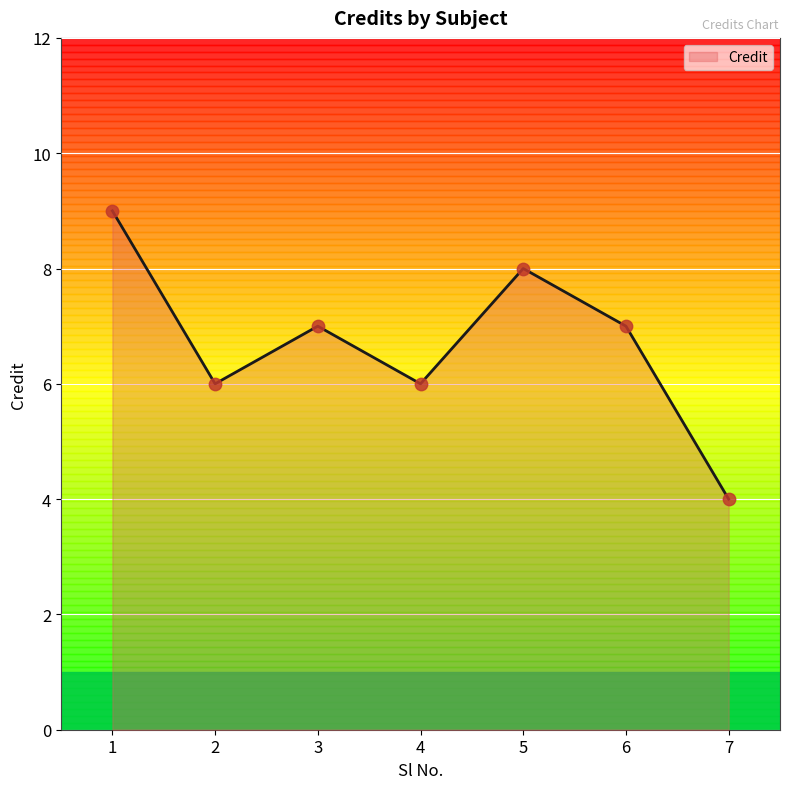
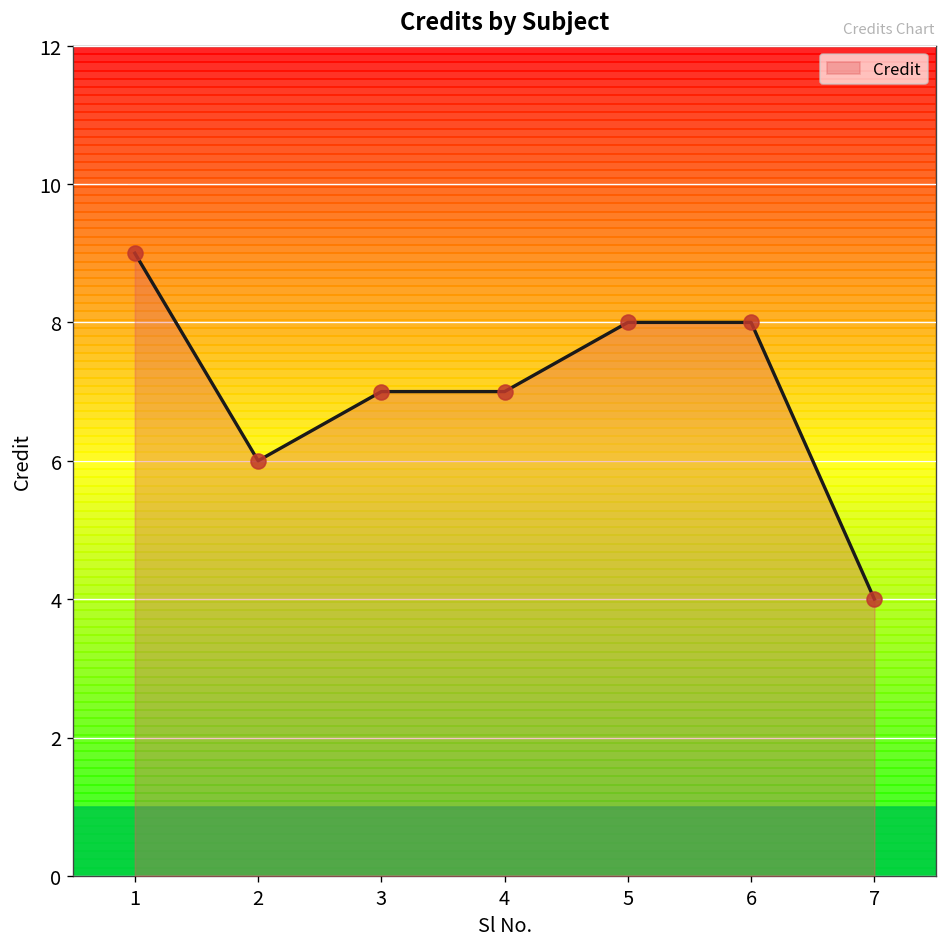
4: 6 -> 7
6: 7 -> 8
